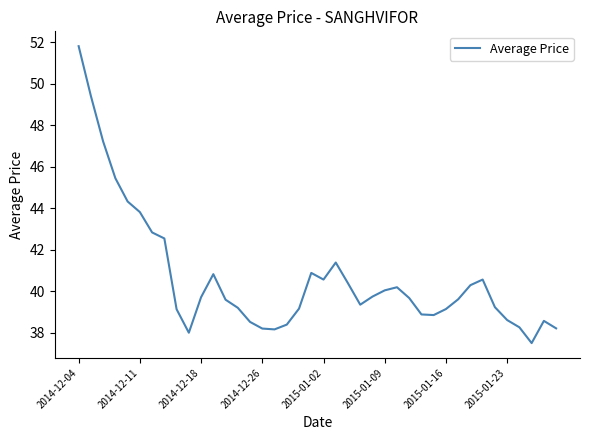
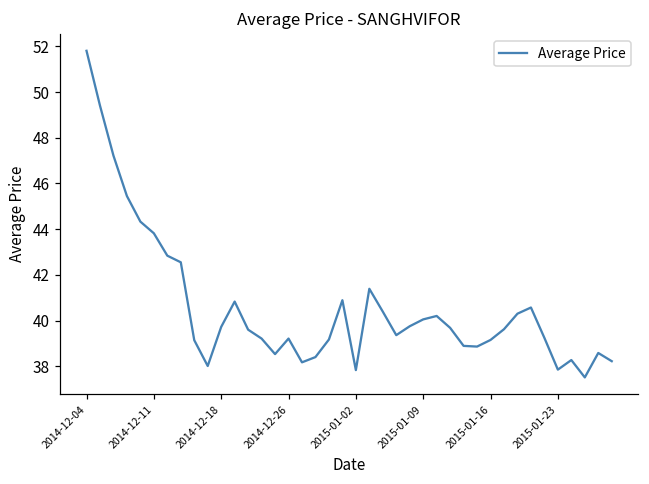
2014-12-26: 38.2 -> 39.2
2015-01-02: 40.6 -> 37.8
2015-01-23: 38.6 -> 37.9
